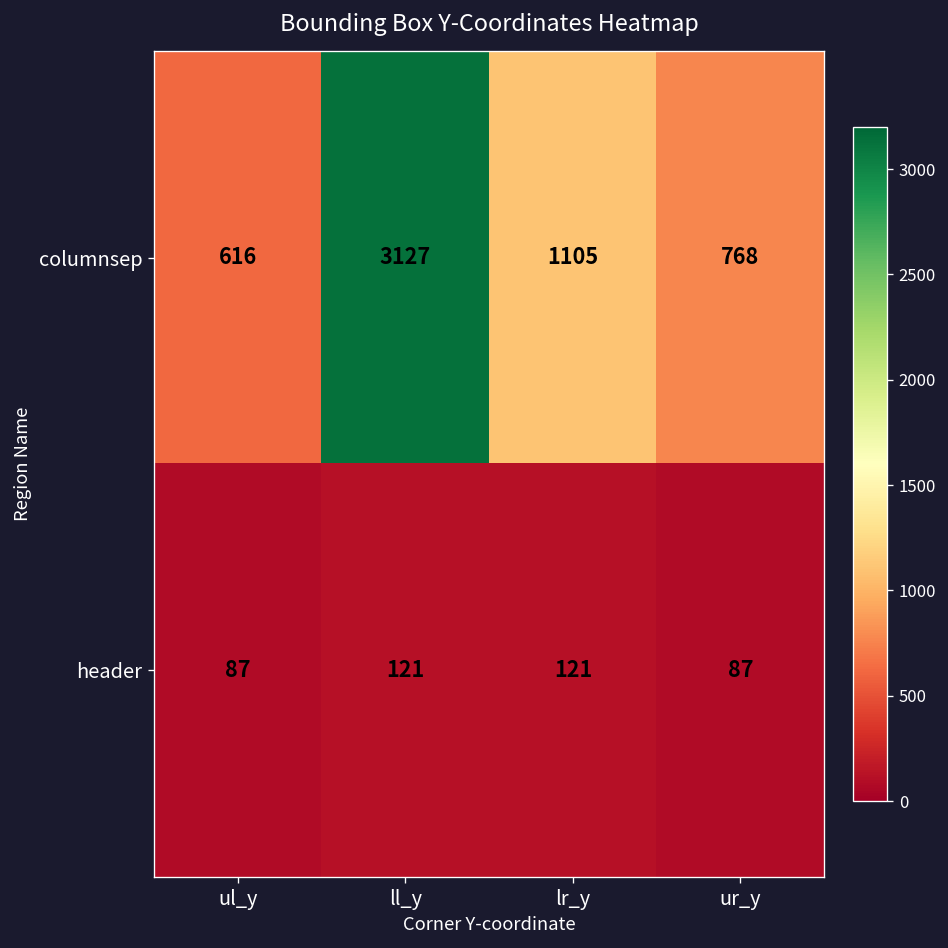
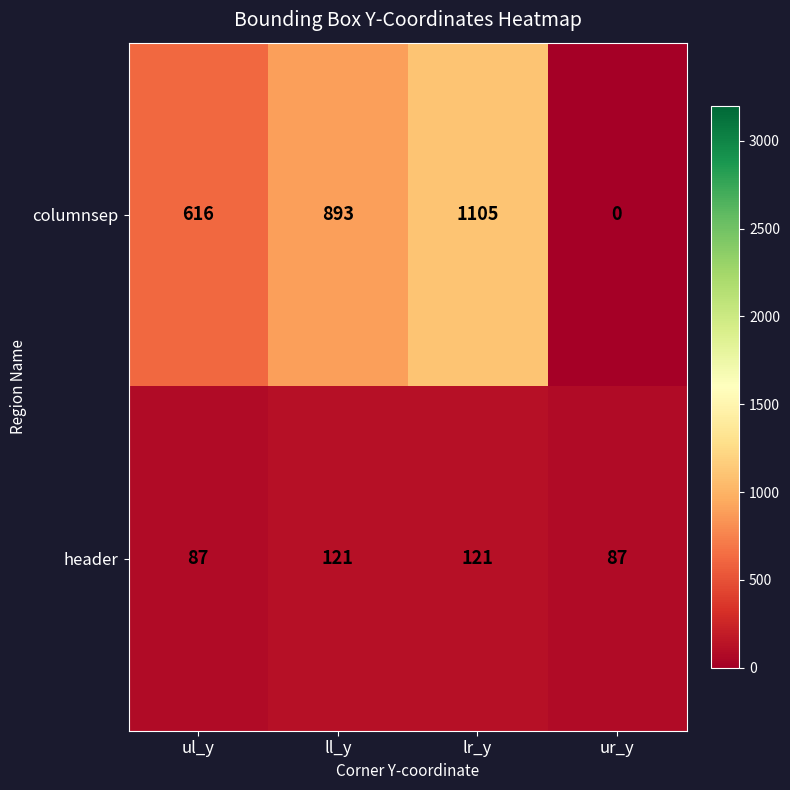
columnsep, ll_y: 3127 -> 893
columnsep, ur_y: 768 -> 0
